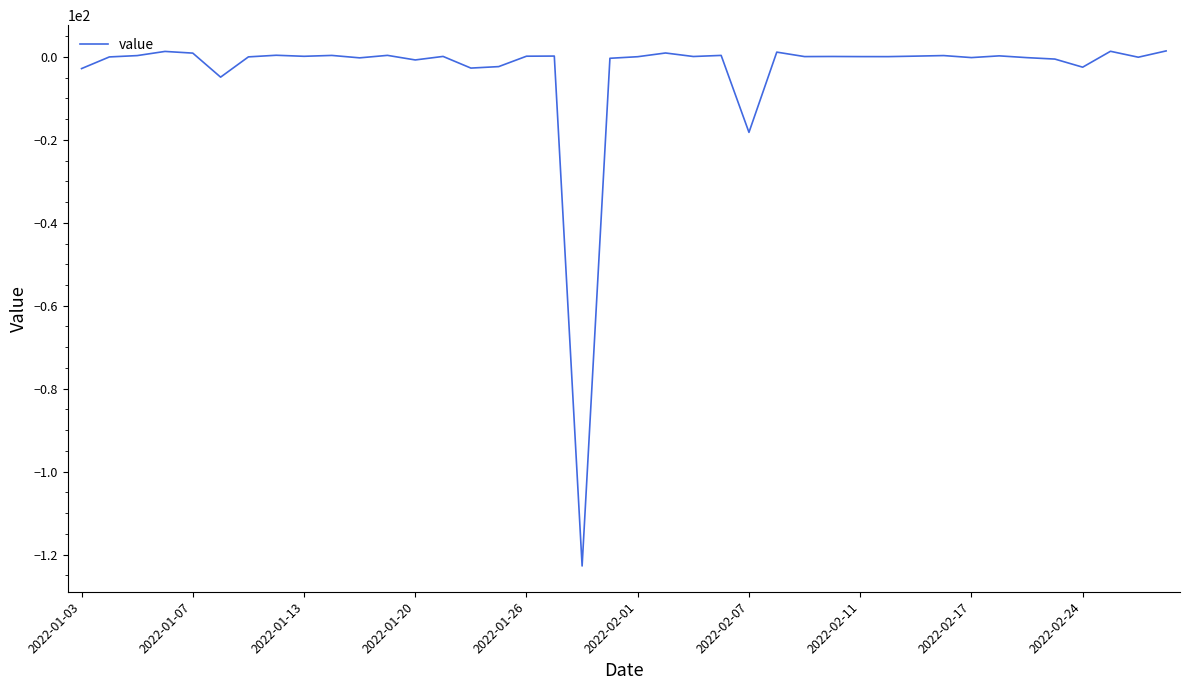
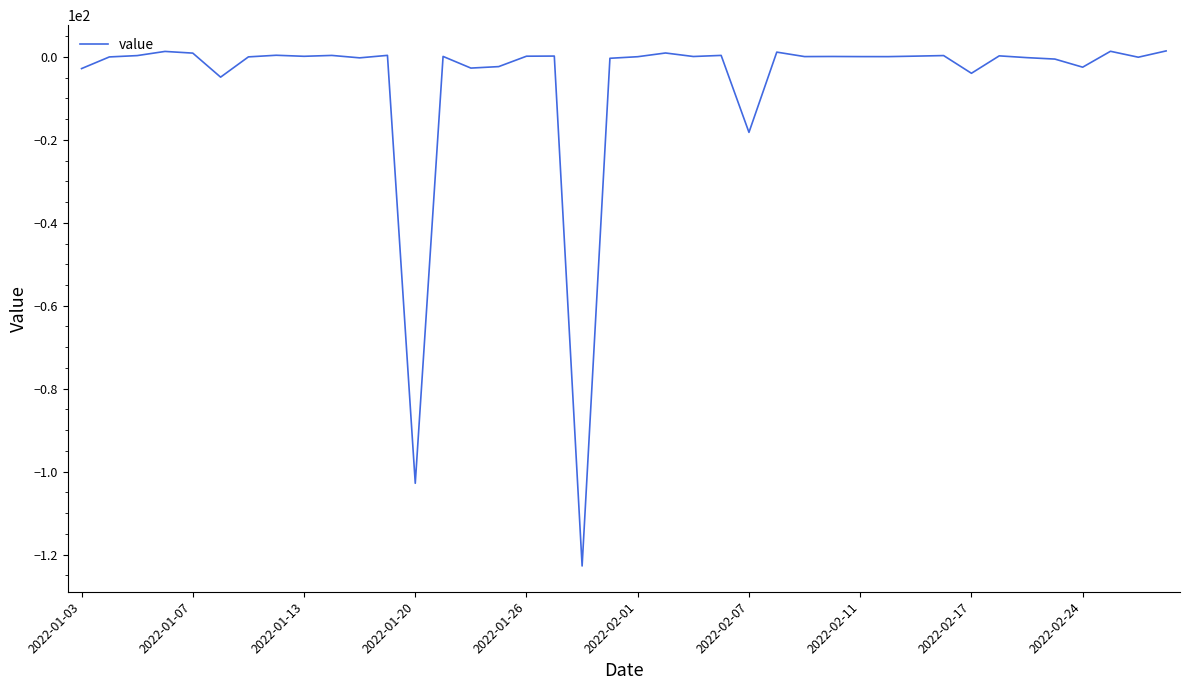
2022-01-20: -1 -> -103
2022-02-17: 0 -> -4
